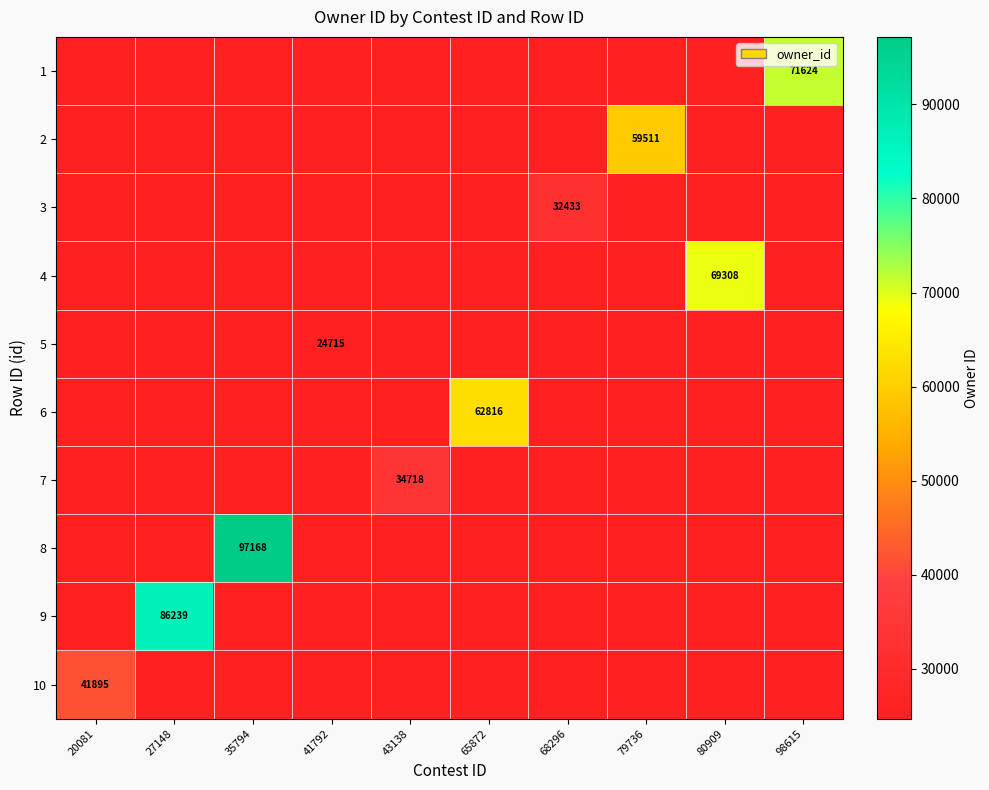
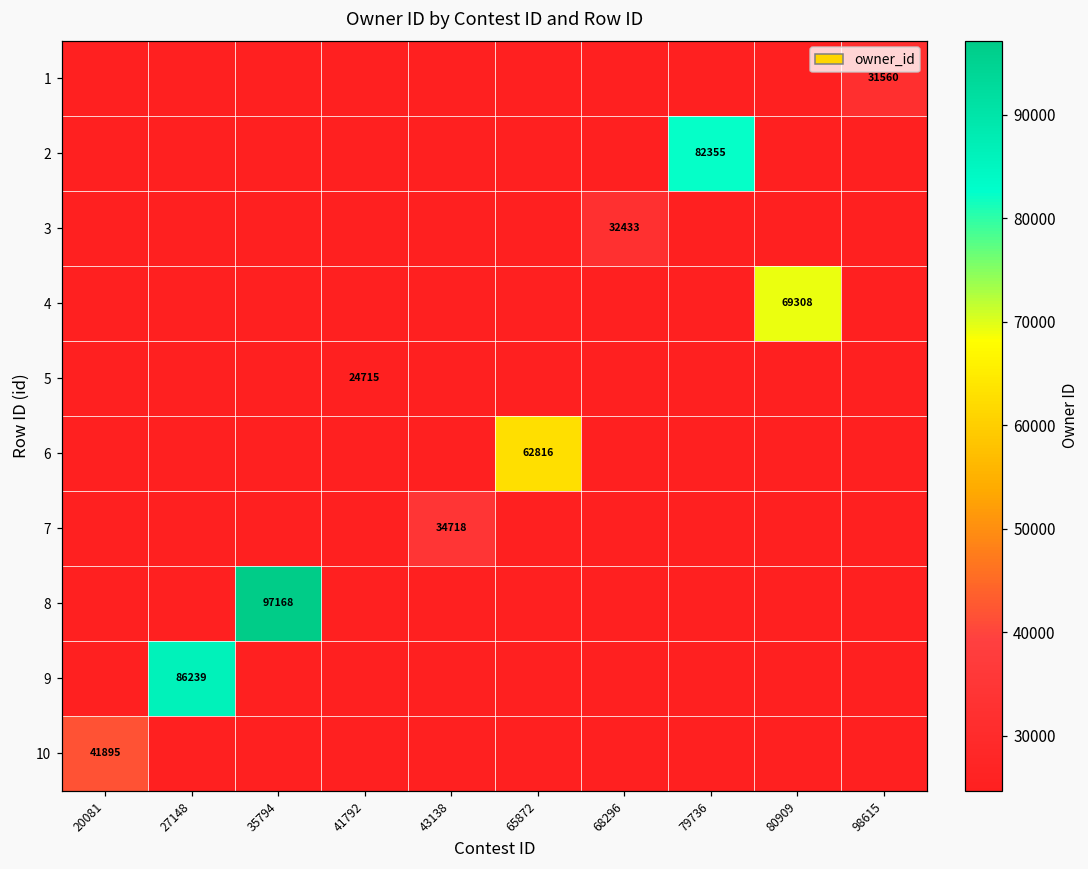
1, 98615: 71624 -> 31560
2, 79736: 59511 -> 82355
